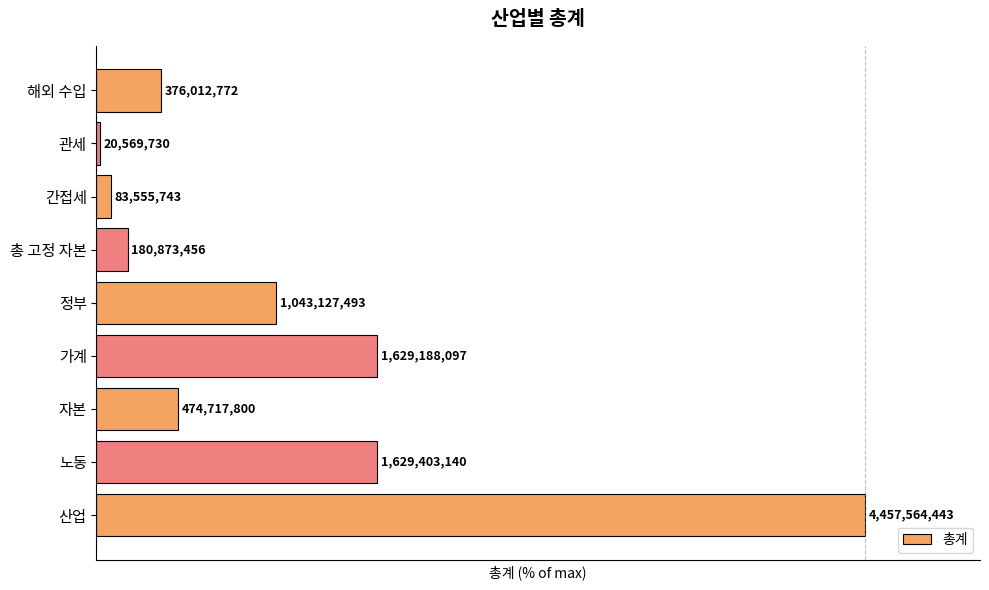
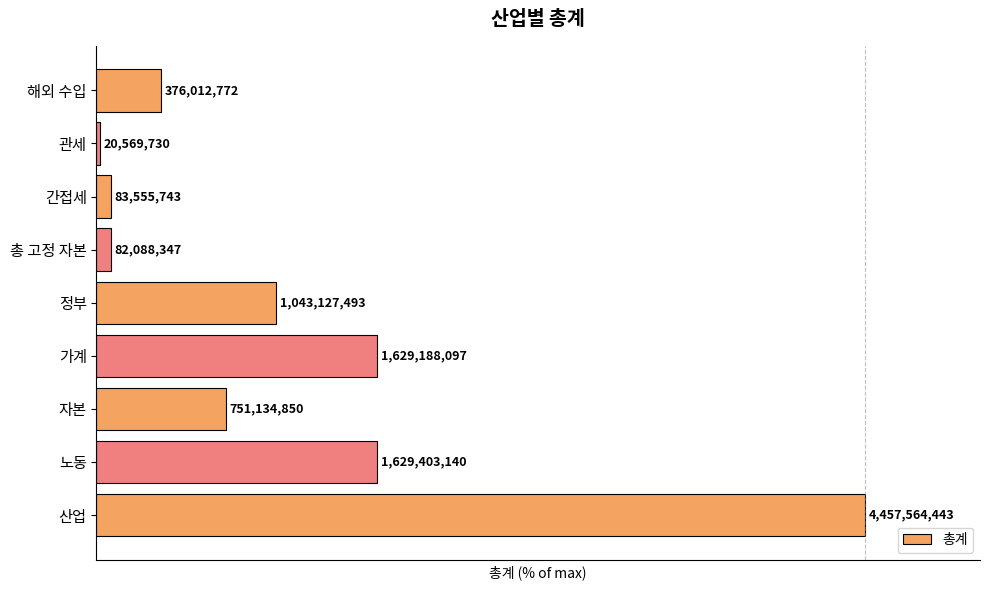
총 고정 자본: 180,873,456 -> 82,088,347
자본: 474,717,800 -> 751,134,850
